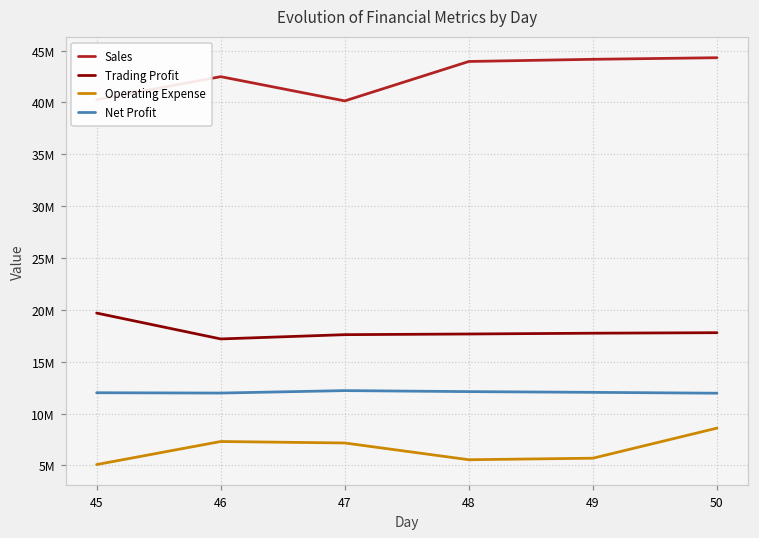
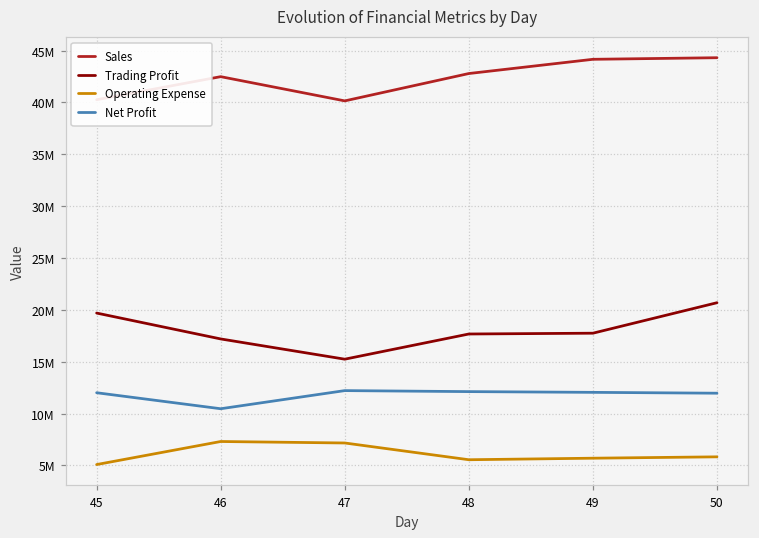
Net Profit, 46: 12000000 -> 10000000
Trading Profit, 47: 18000000 -> 15000000
Sales, 48: 44000000 -> 43000000
Trading Profit, 50: 18000000 -> 21000000
Operating Expense, 50: 9000000 -> 6000000
